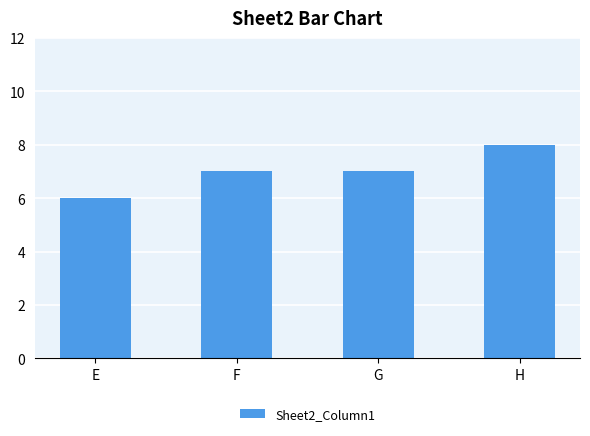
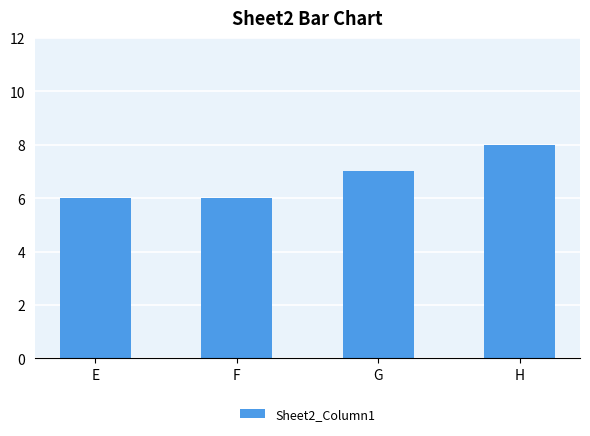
F: 7 -> 6
